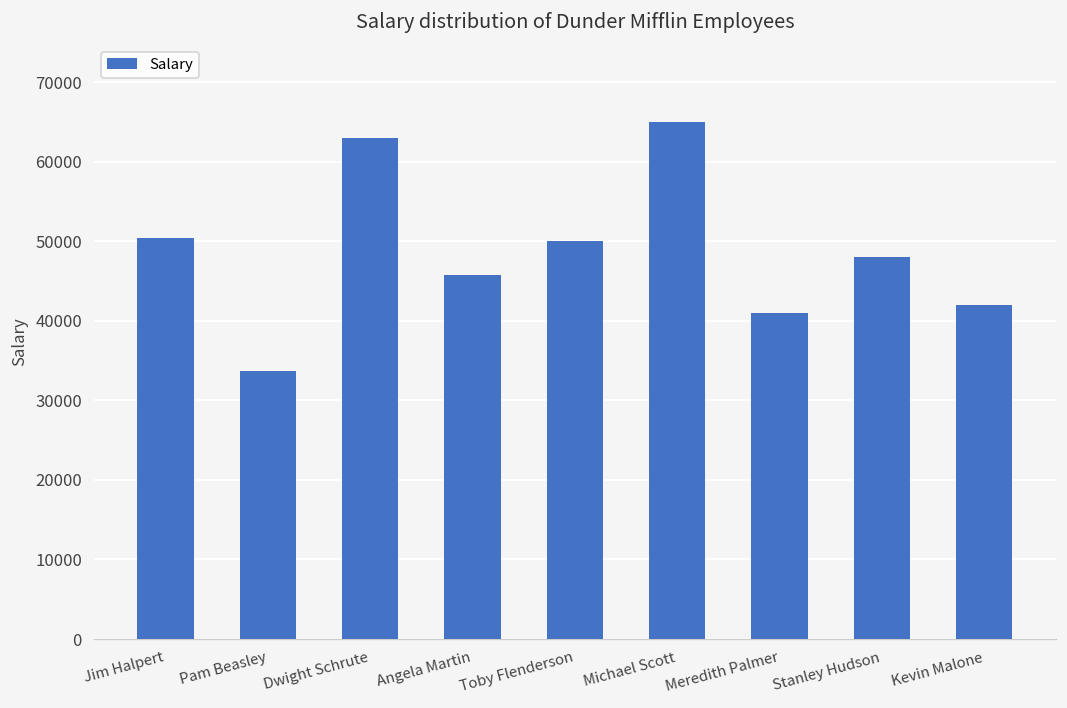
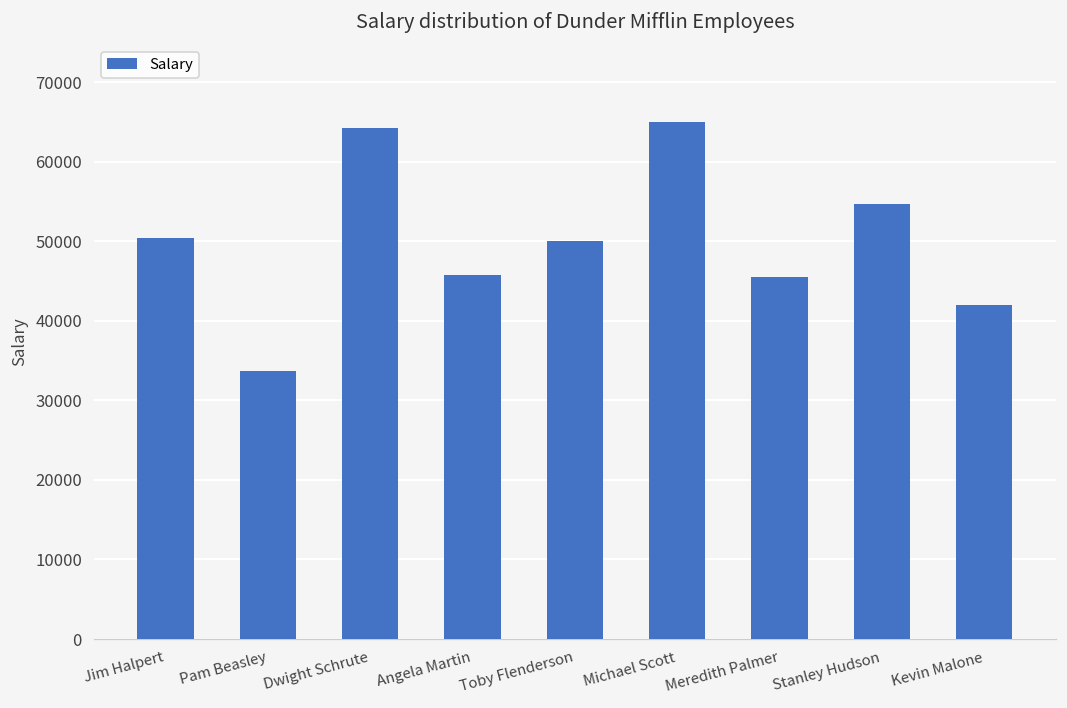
Dwight Schrute: 63000 -> 64000
Meredith Palmer: 41000 -> 46000
Stanley Hudson: 48000 -> 55000
